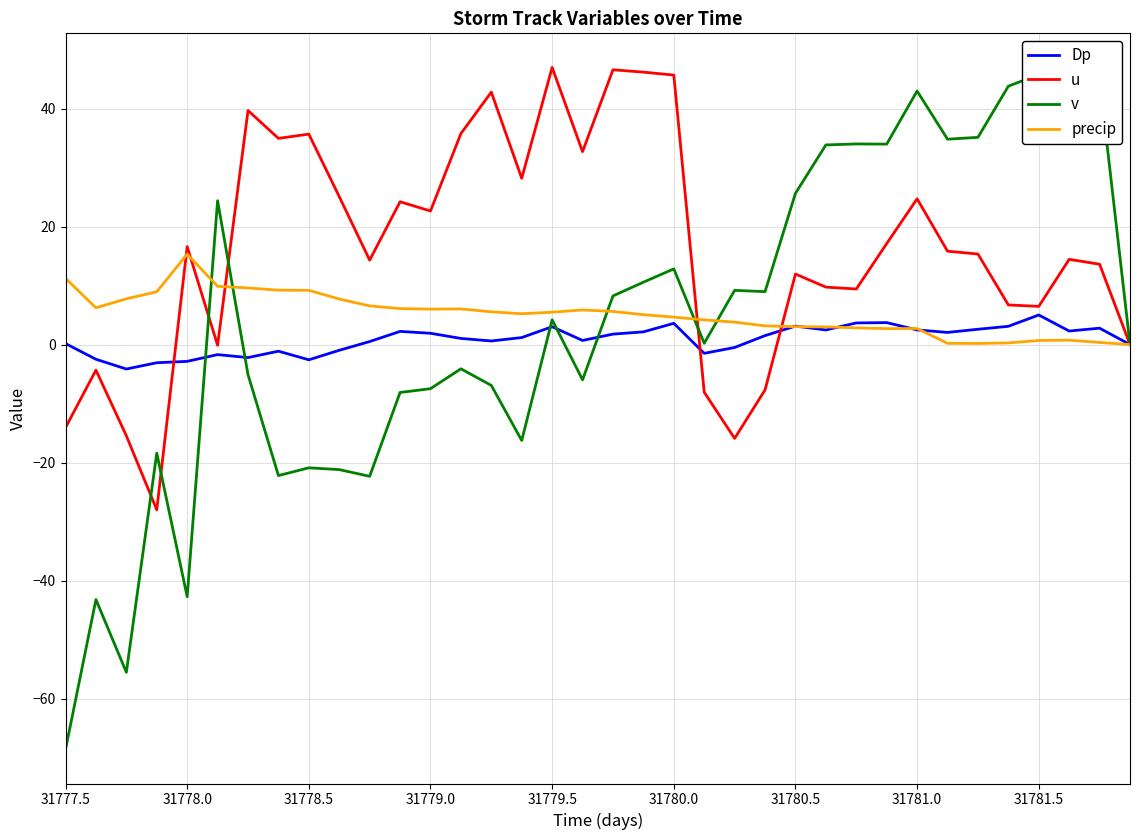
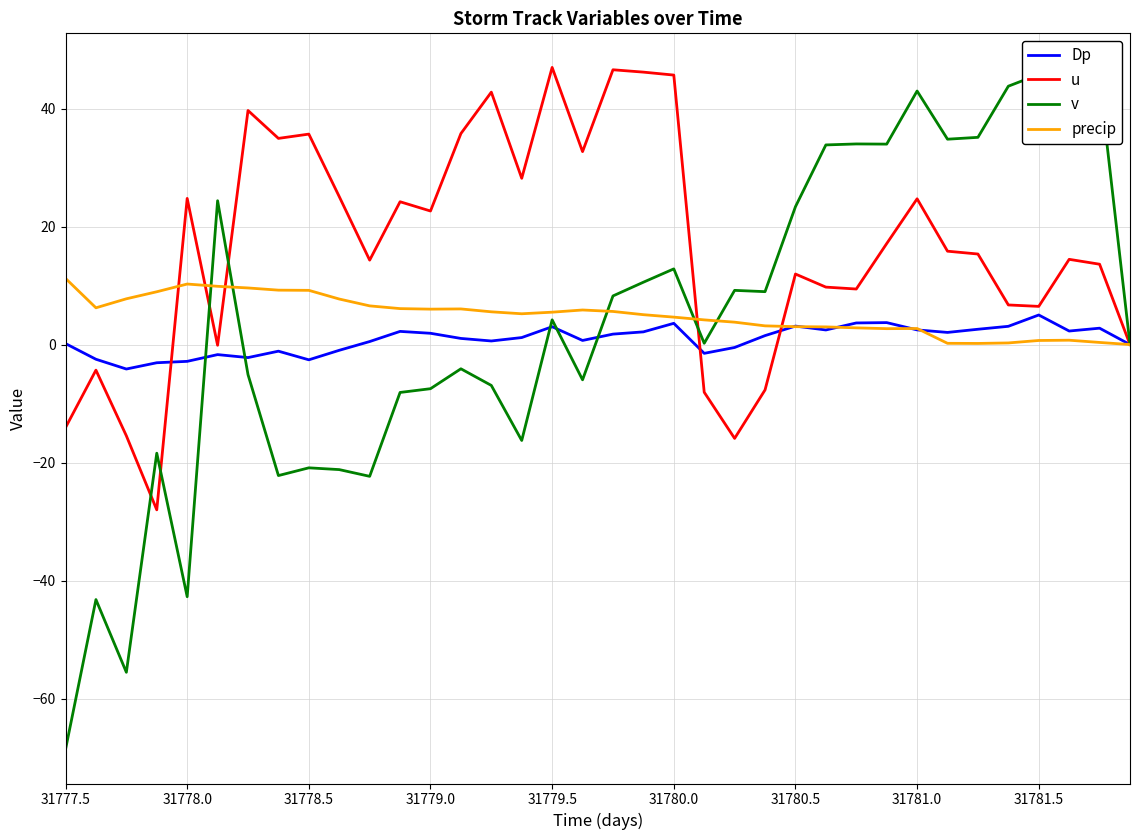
u, 31778.0: 17 -> 25
precip, 31778.0: 15 -> 10
v, 31780.5: 26 -> 23
